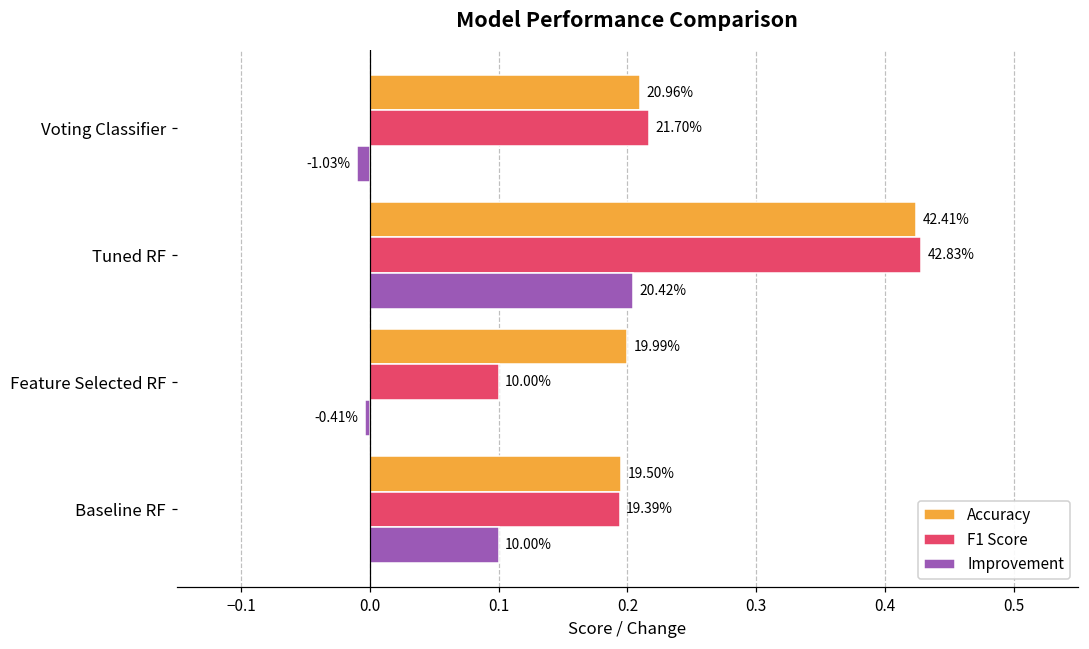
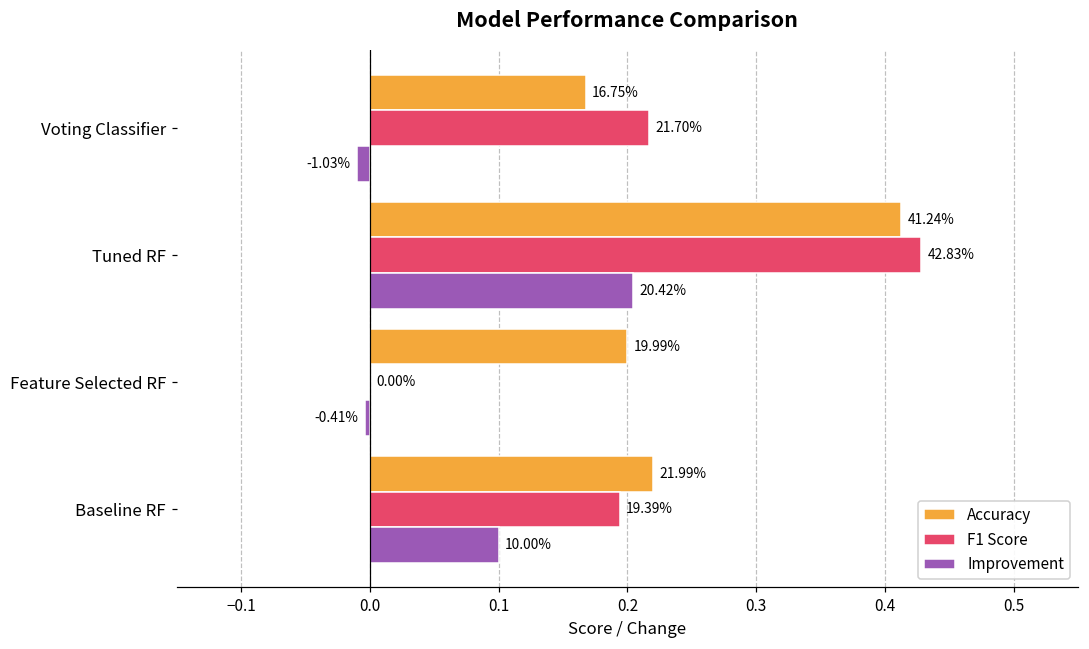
Accuracy, Voting Classifier: 20.96% -> 16.75%
Accuracy, Tuned RF: 42.41% -> 41.24%
F1 Score, Feature Selected RF: 10.00% -> 0.00%
Accuracy, Baseline RF: 19.50% -> 21.99%
